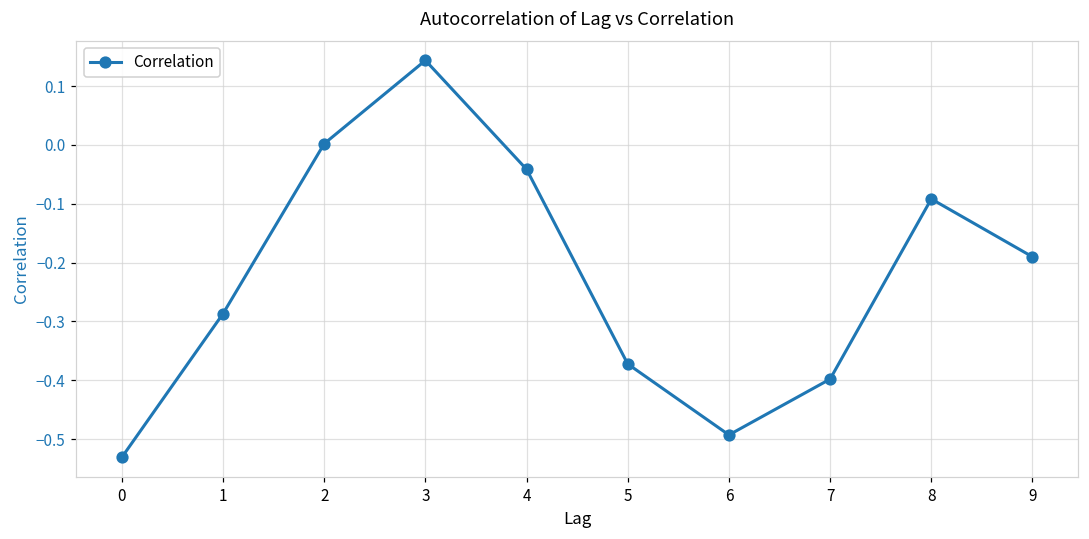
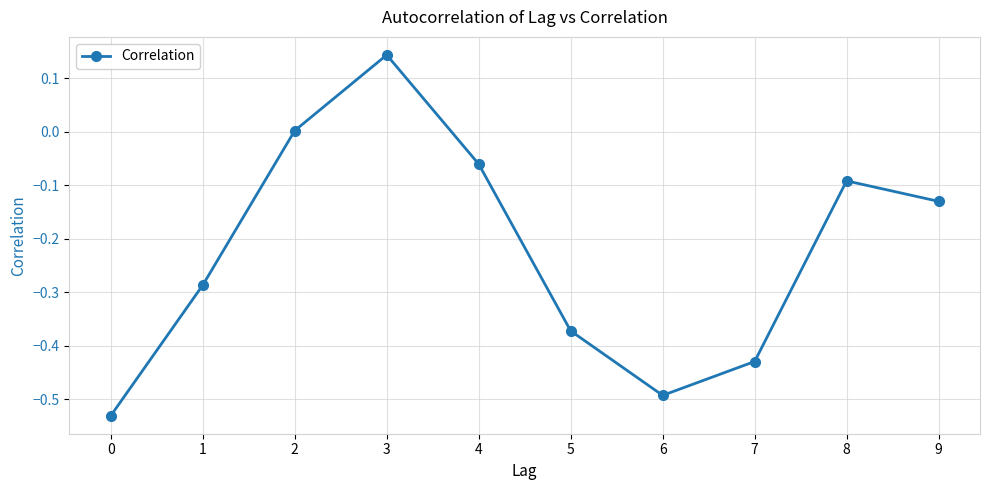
4: -0.04 -> -0.06
7: -0.40 -> -0.43
9: -0.19 -> -0.13
